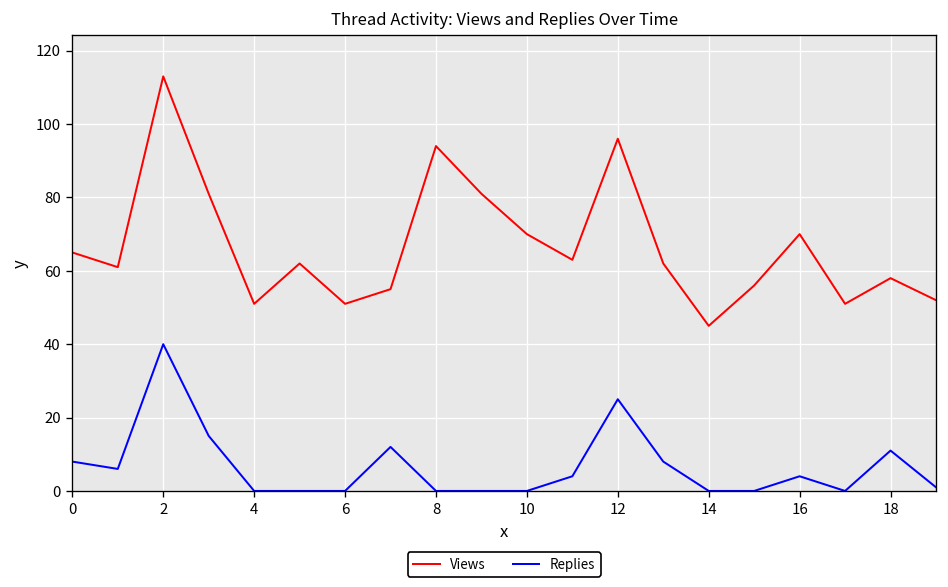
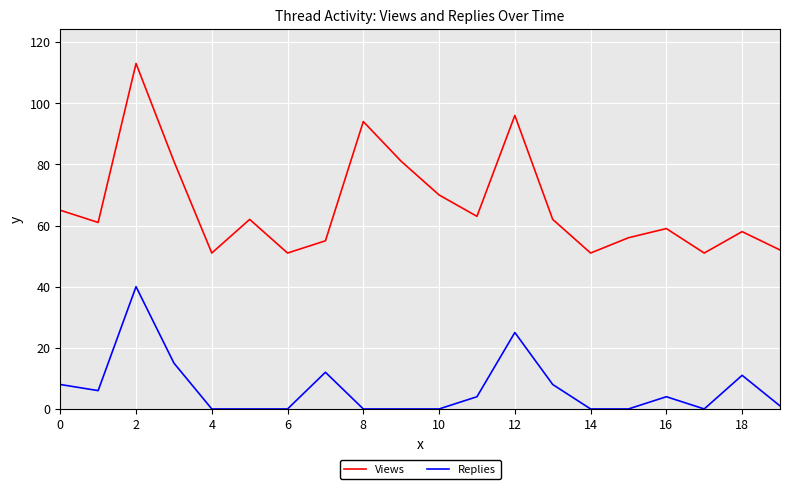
Views, 14: 45 -> 51
Views, 16: 70 -> 59
